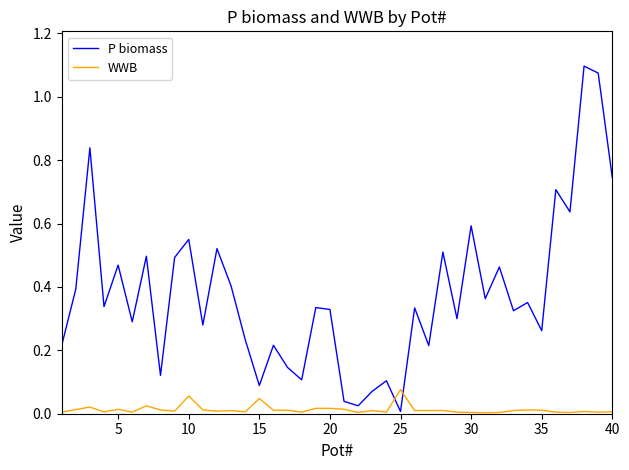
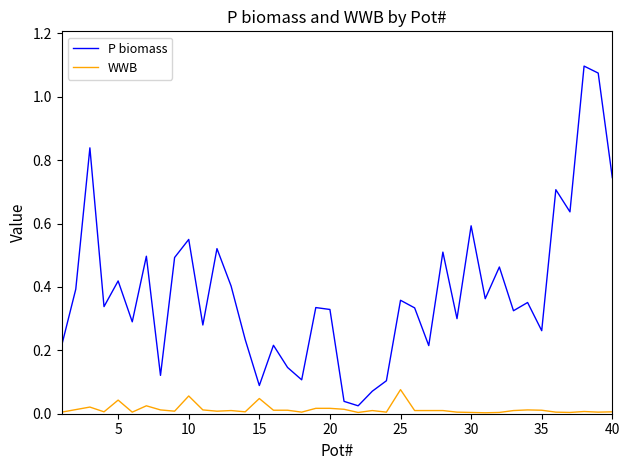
P biomass, 5: 0.47 -> 0.42
WWB, 5: 0.01 -> 0.04
P biomass, 25: 0.01 -> 0.36
